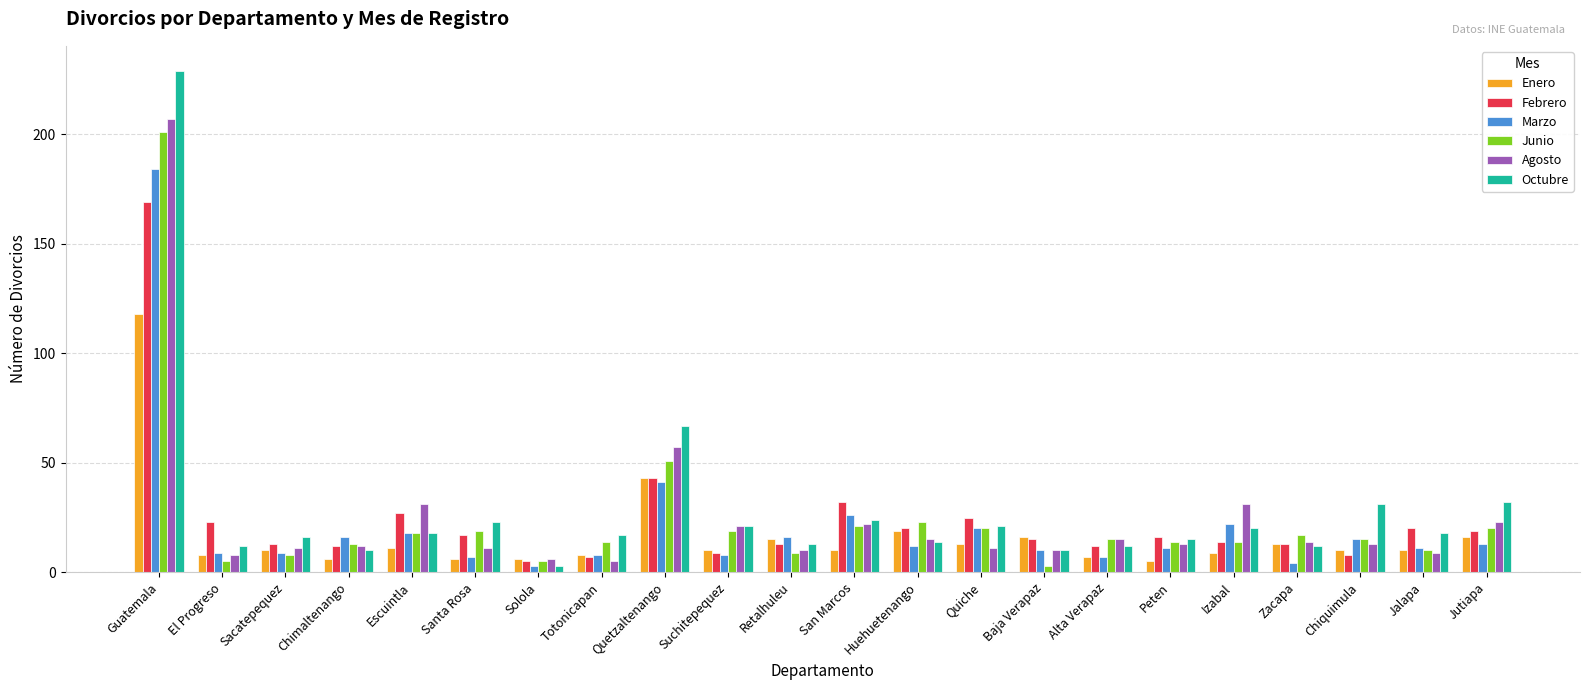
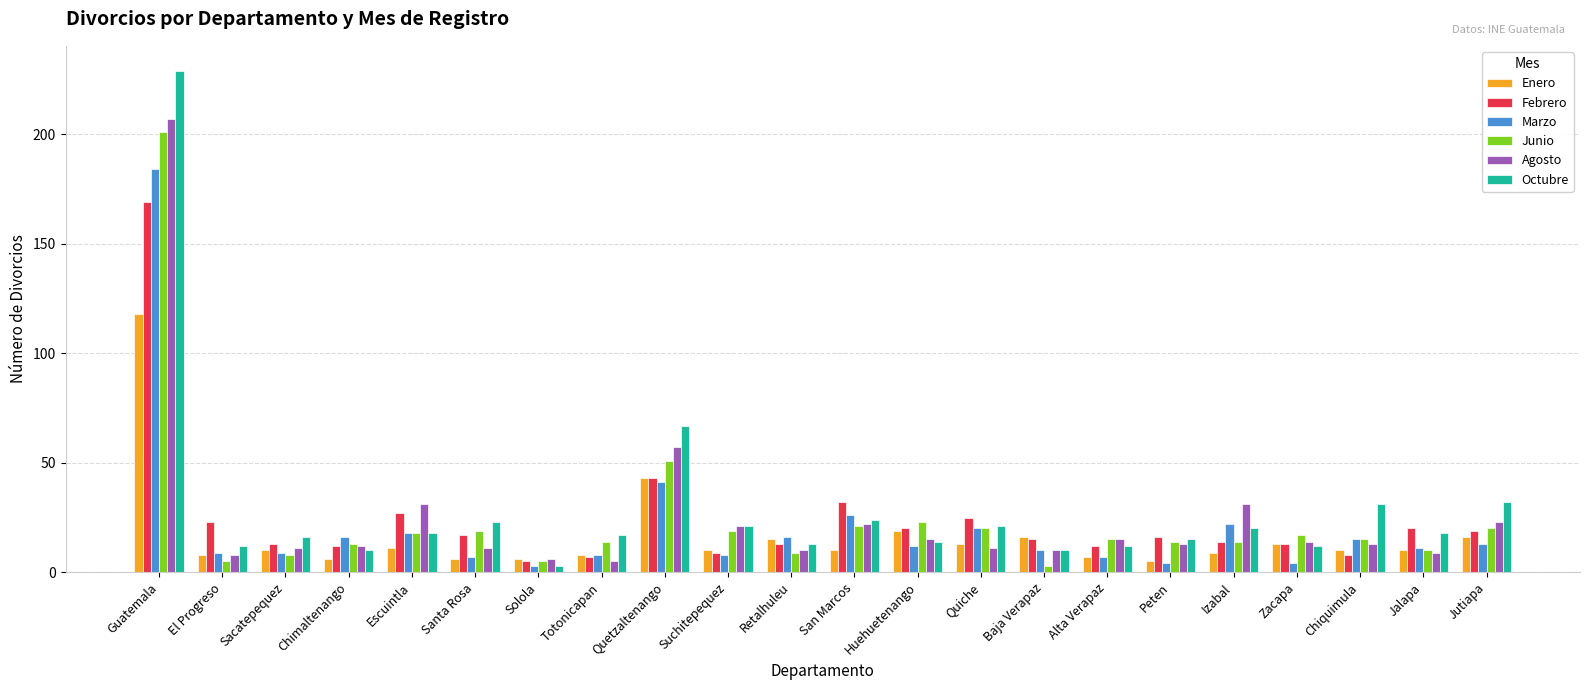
Marzo, Peten: 11 -> 4
